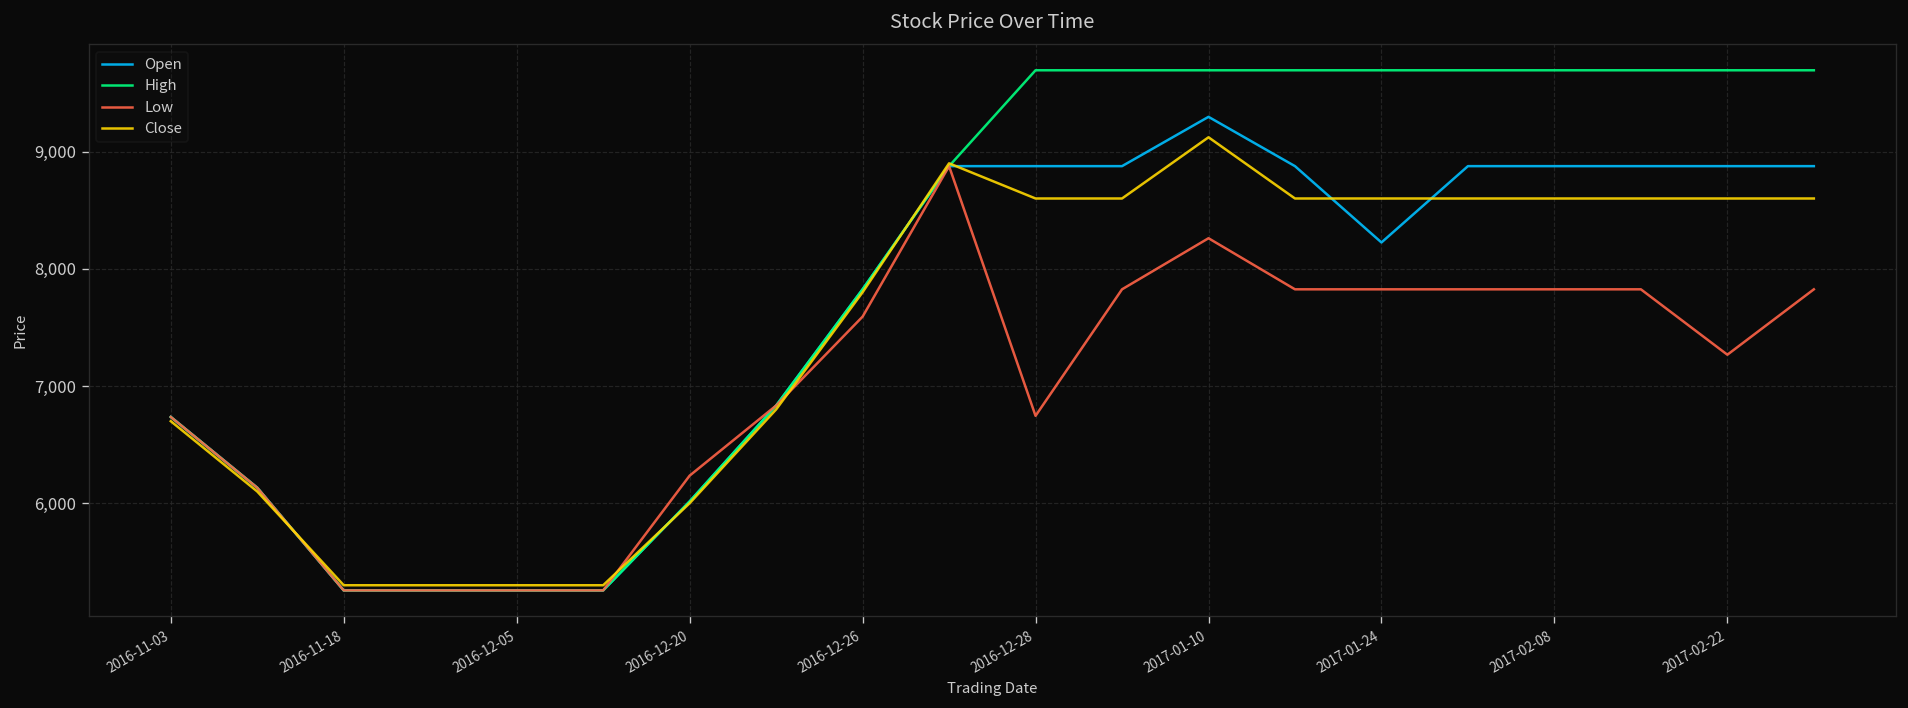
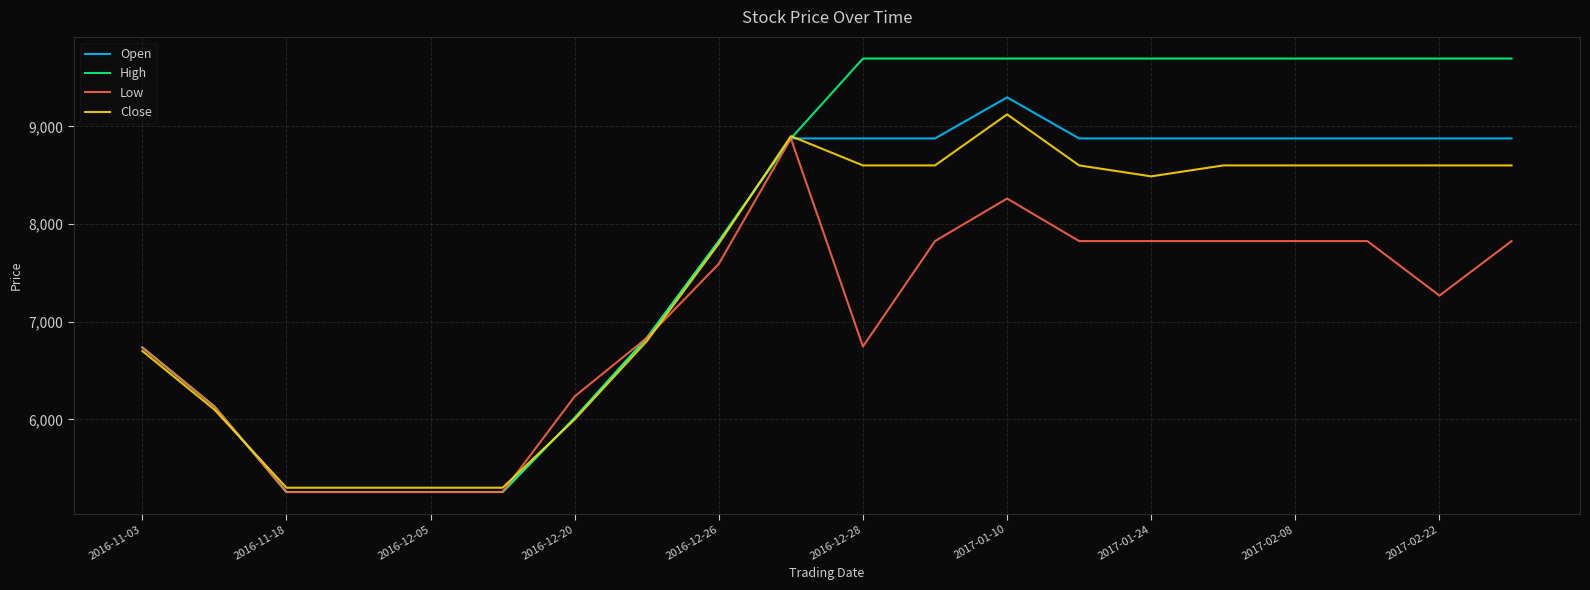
Open, 2017-01-24: 8,200 -> 8,900
Close, 2017-01-24: 8,600 -> 8,500
